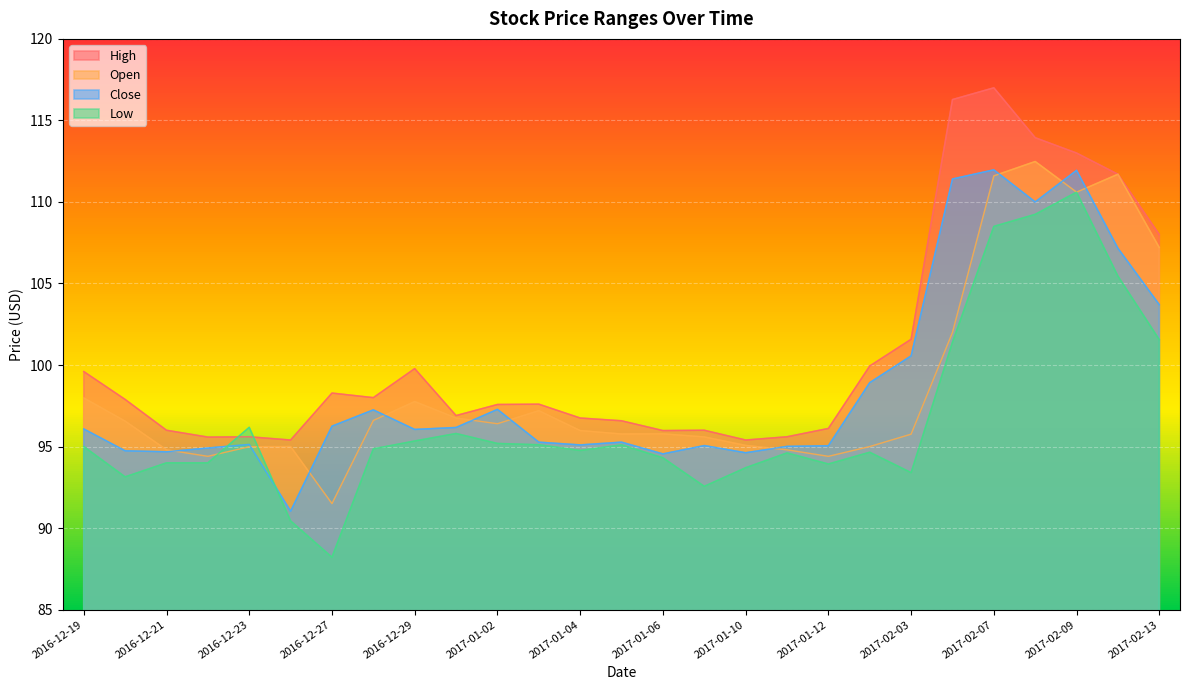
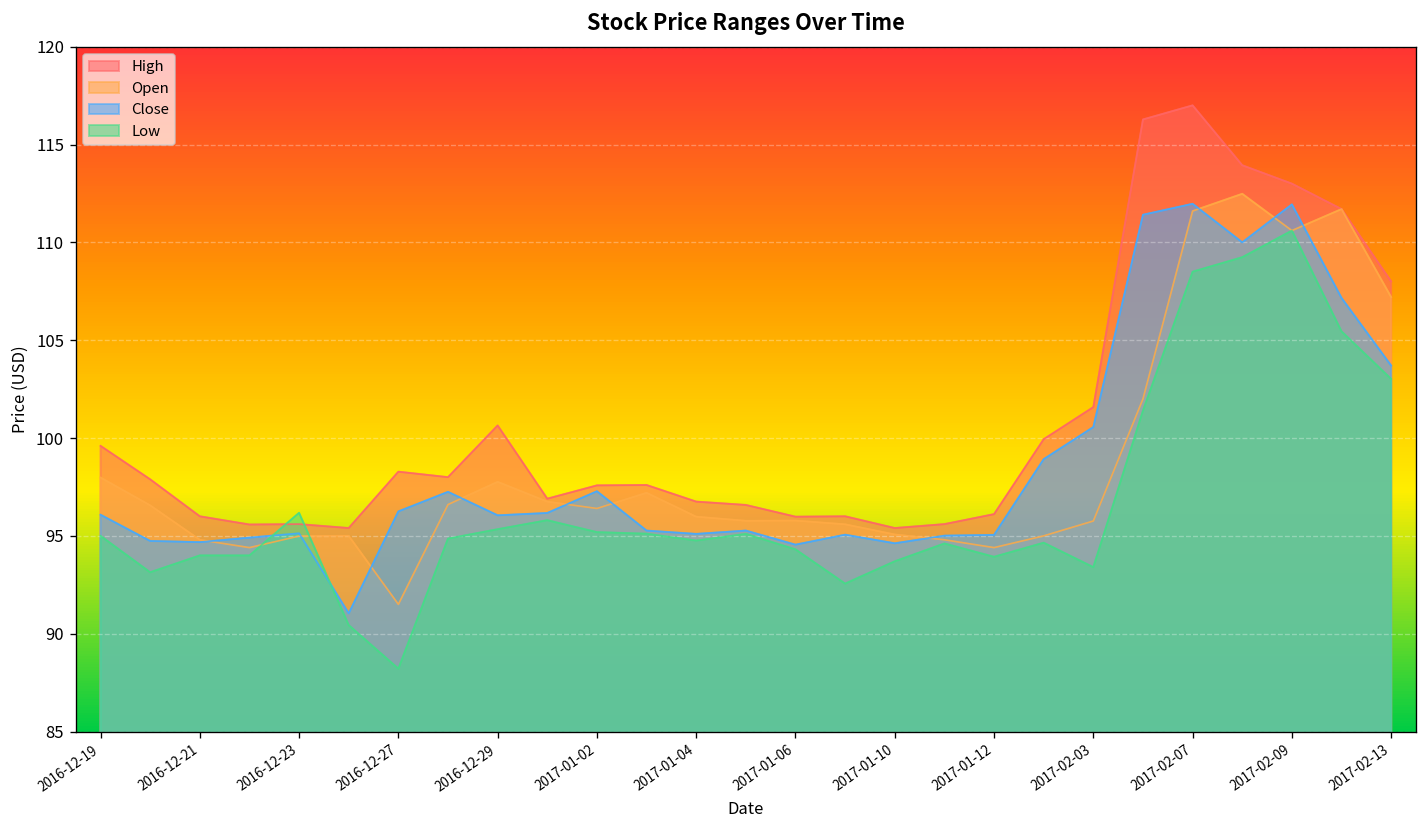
High, 2016-12-29: 99.8 -> 100.6
Low, 2017-02-13: 101.6 -> 103.0
